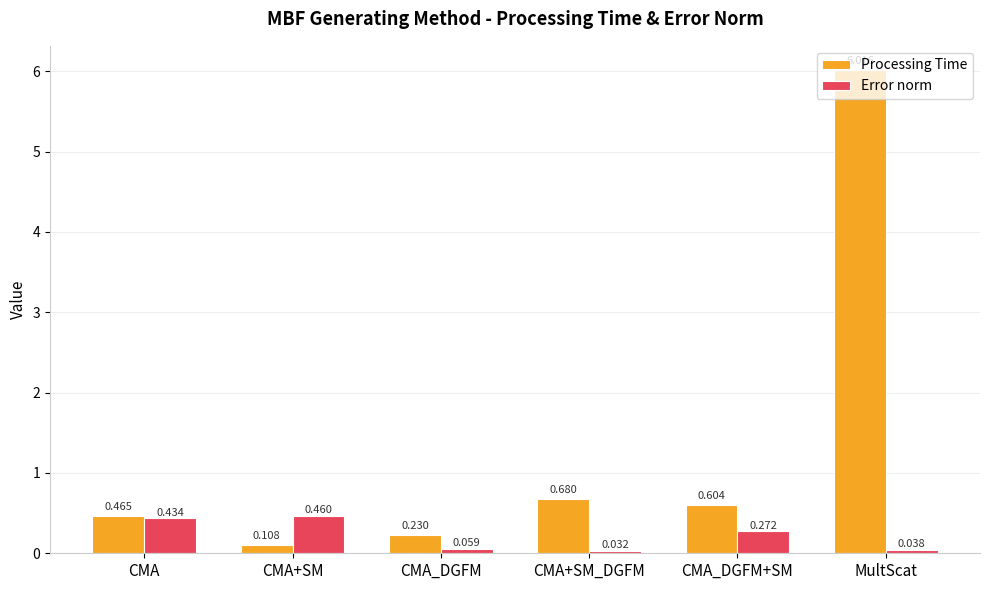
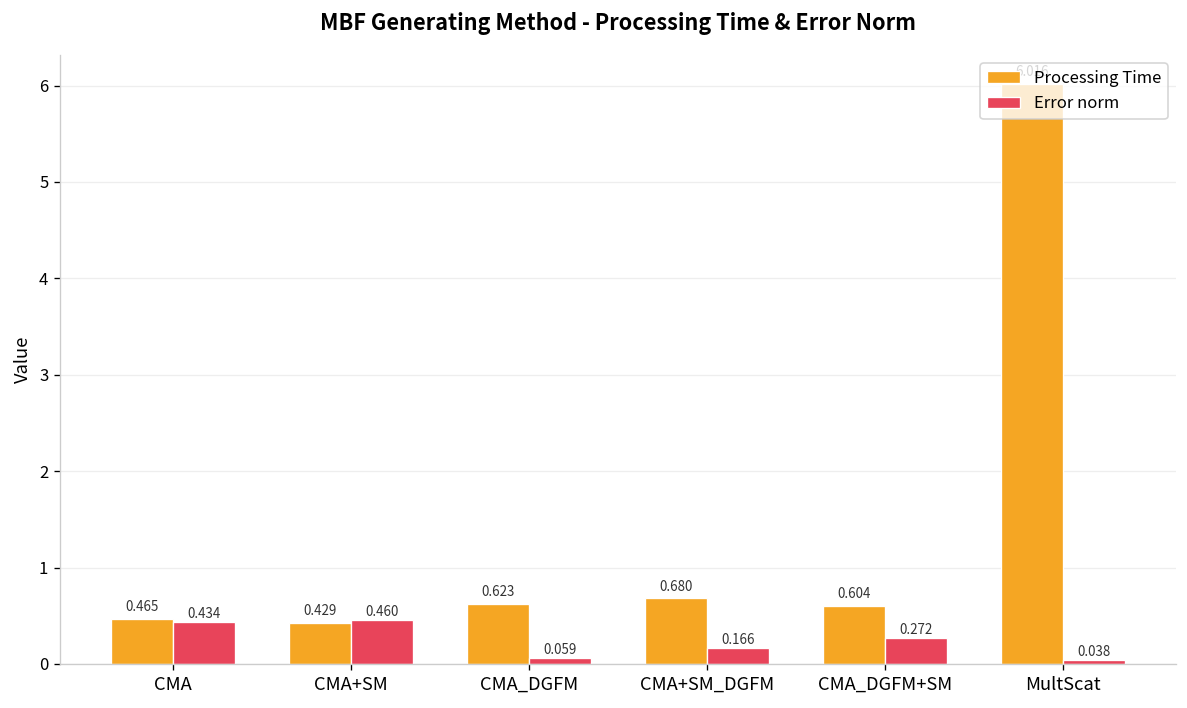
Processing Time, CMA+SM: 0.108 -> 0.429
Processing Time, CMA_DGFM: 0.230 -> 0.623
Error norm, CMA+SM_DGFM: 0.032 -> 0.166
